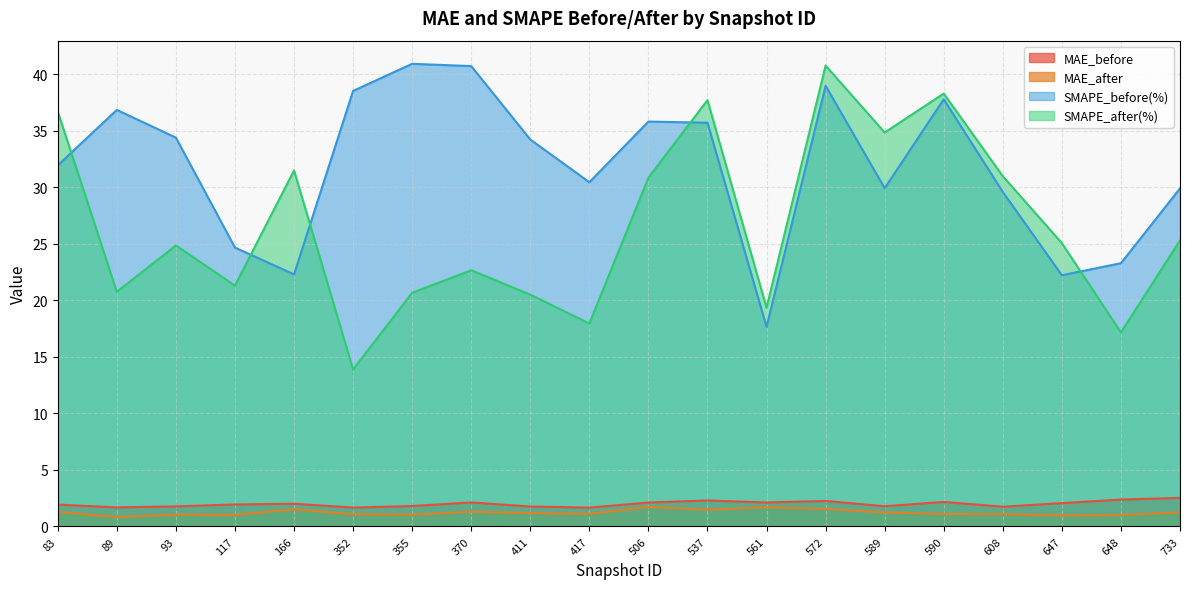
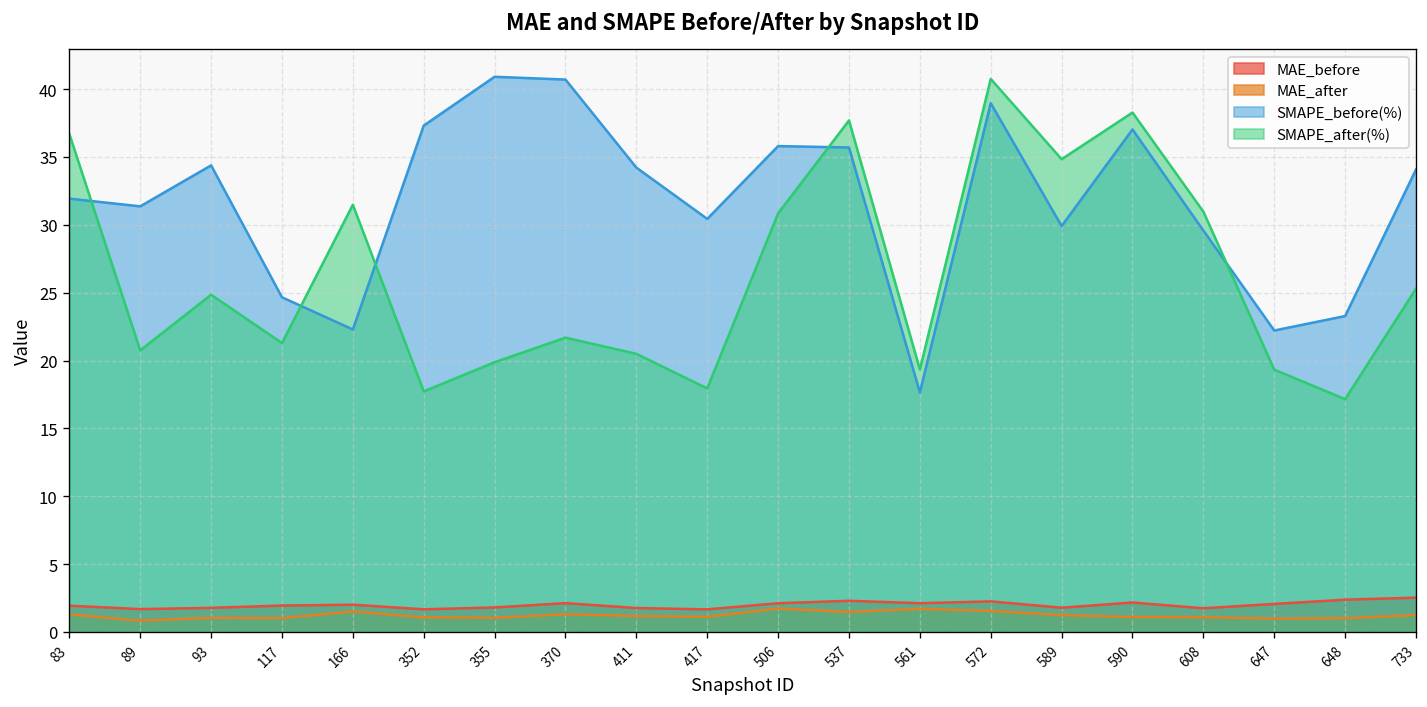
SMAPE_before(%), 89: 36.8 -> 31.4
SMAPE_before(%), 352: 38.5 -> 37.3
SMAPE_after(%), 352: 13.9 -> 17.7
SMAPE_after(%), 355: 20.7 -> 19.9
SMAPE_after(%), 370: 22.7 -> 21.7
SMAPE_before(%), 590: 37.8 -> 37.0
SMAPE_after(%), 647: 25.1 -> 19.3
SMAPE_before(%), 733: 29.9 -> 34.1
